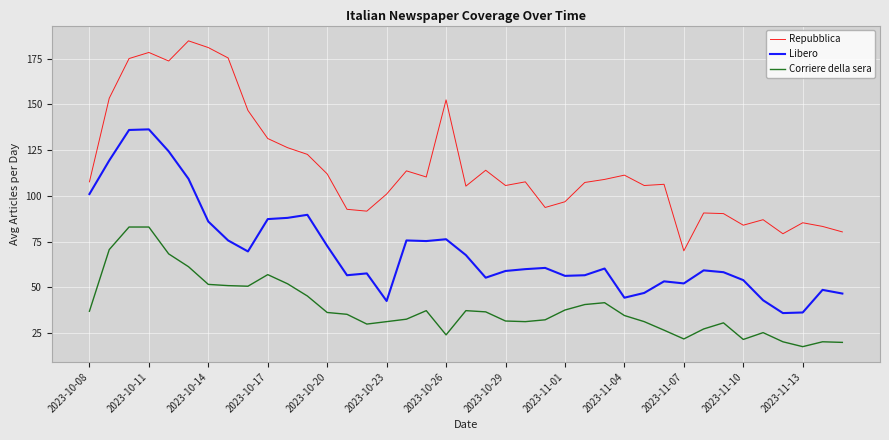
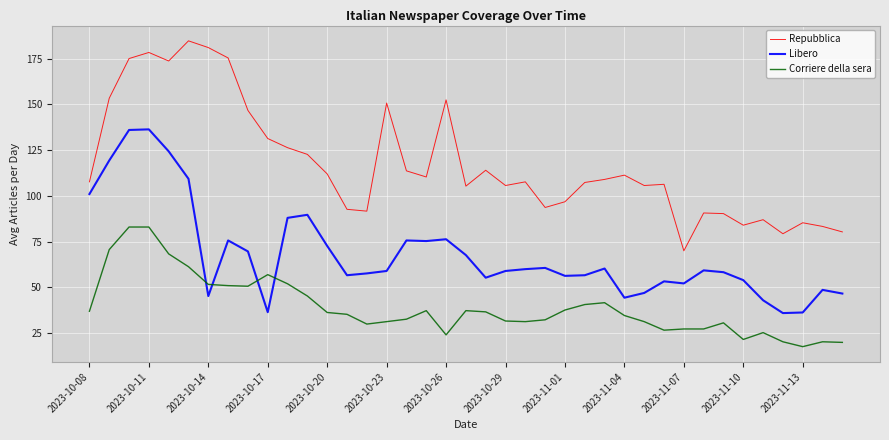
Libero, 2023-10-14: 86 -> 45
Libero, 2023-10-17: 87 -> 37
Repubblica, 2023-10-23: 101 -> 151
Libero, 2023-10-23: 43 -> 59
Corriere della sera, 2023-11-07: 22 -> 27
